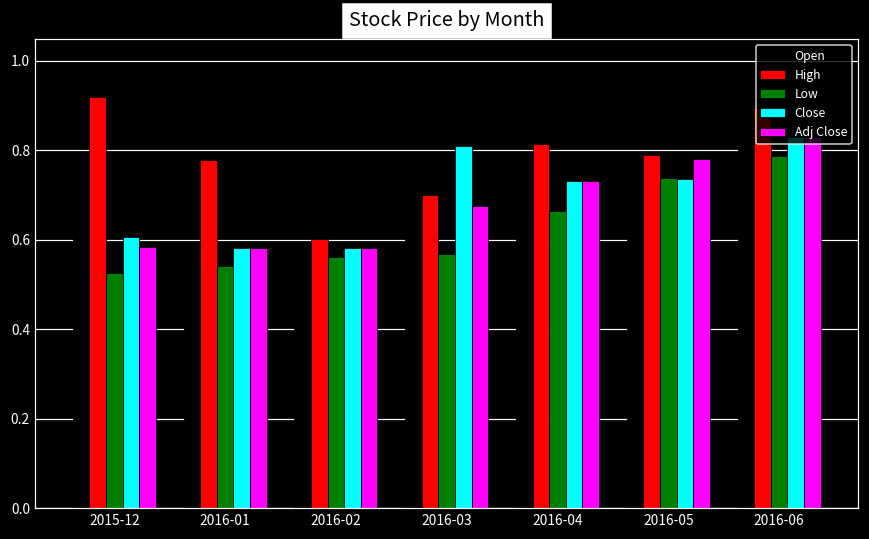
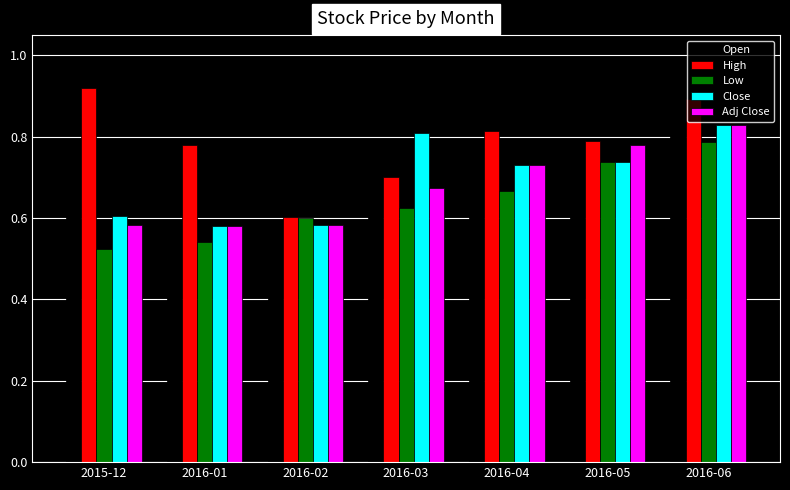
Low, 2016-02: 0.56 -> 0.60
Low, 2016-03: 0.57 -> 0.63
